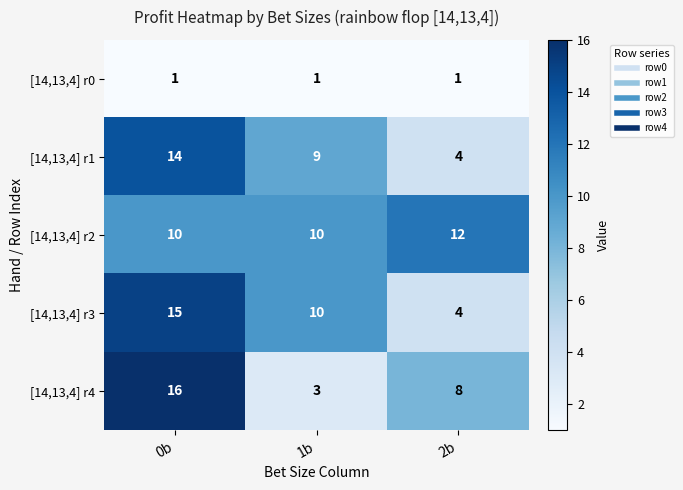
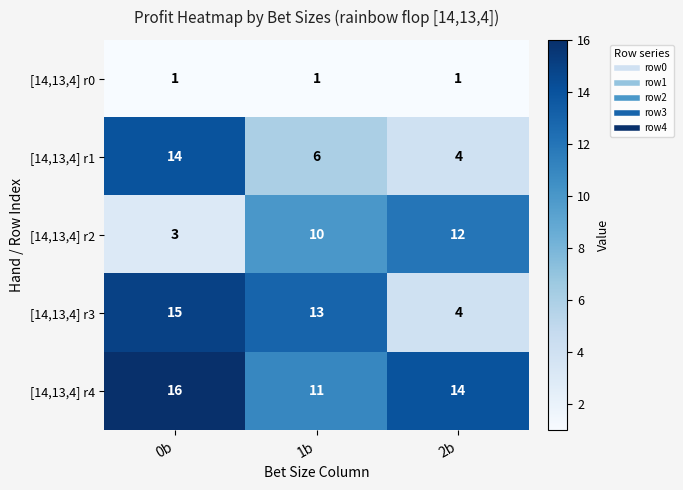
[14,13,4] r1, 1b: 9 -> 6
[14,13,4] r2, 0b: 10 -> 3
[14,13,4] r3, 1b: 10 -> 13
[14,13,4] r4, 1b: 3 -> 11
[14,13,4] r4, 2b: 8 -> 14
